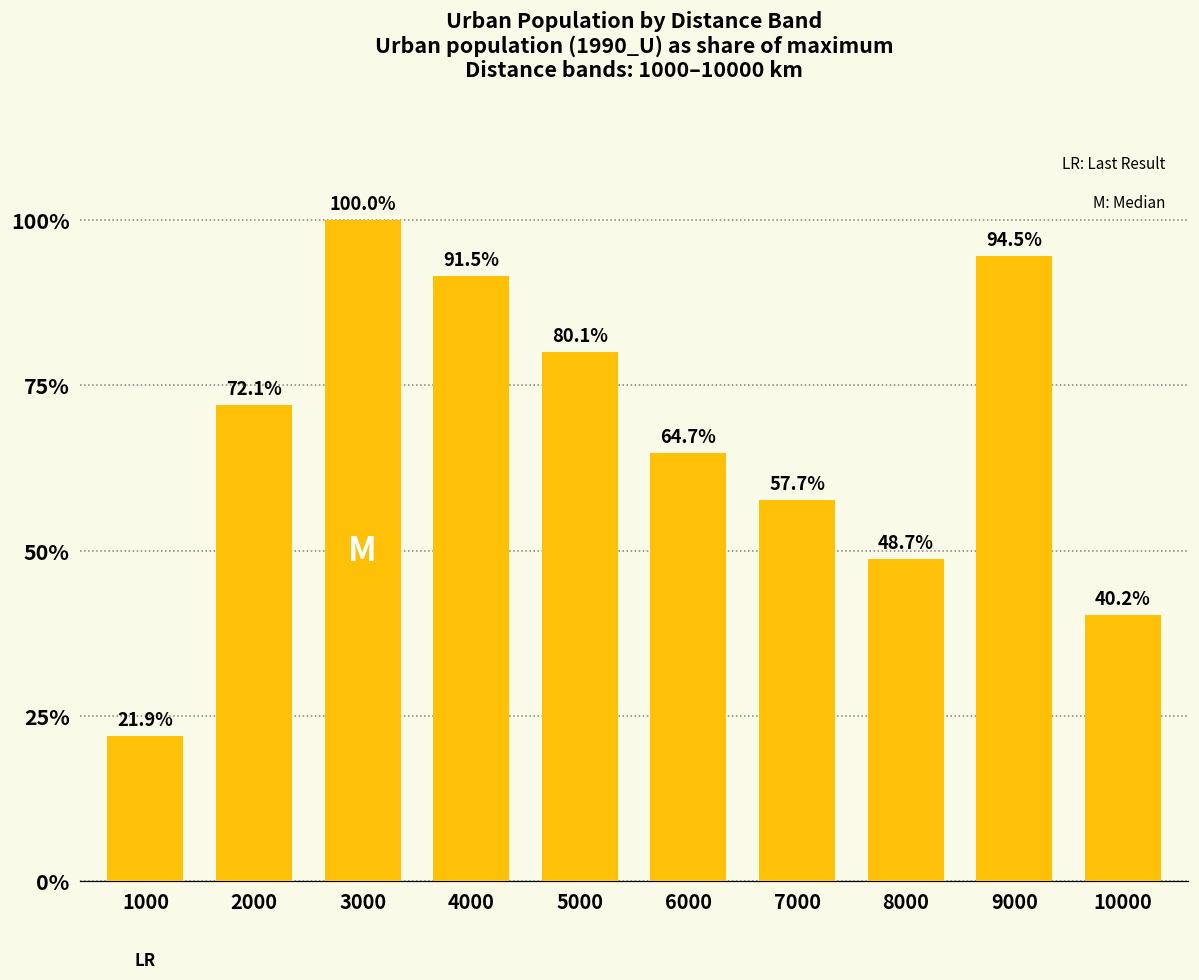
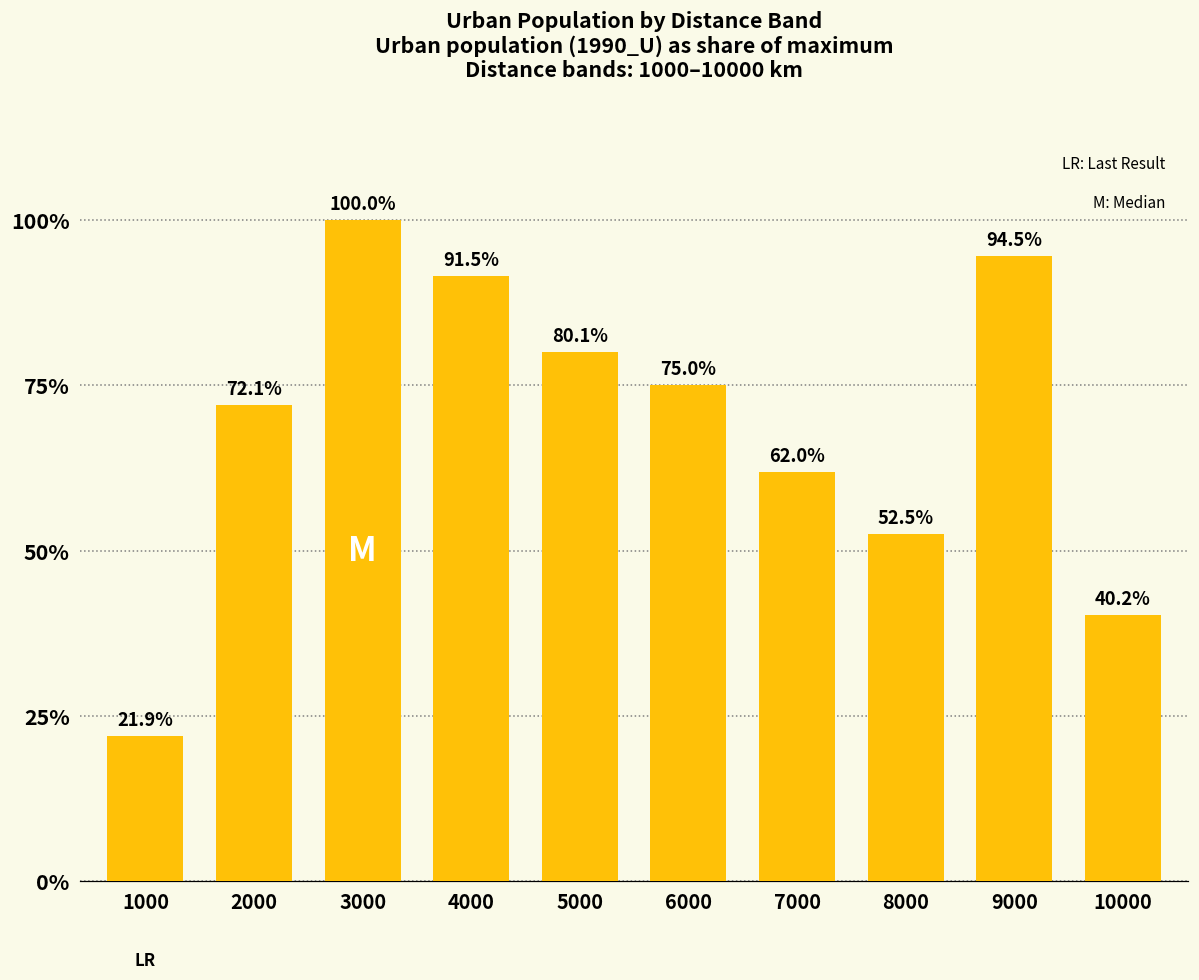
6000: 64.7% -> 75.0%
7000: 57.7% -> 62.0%
8000: 48.7% -> 52.5%
